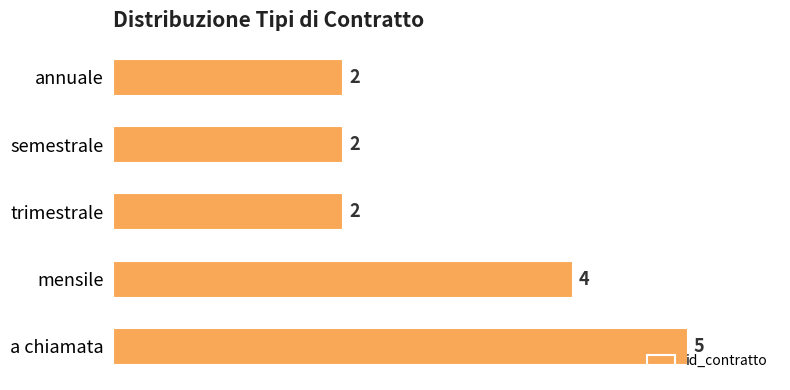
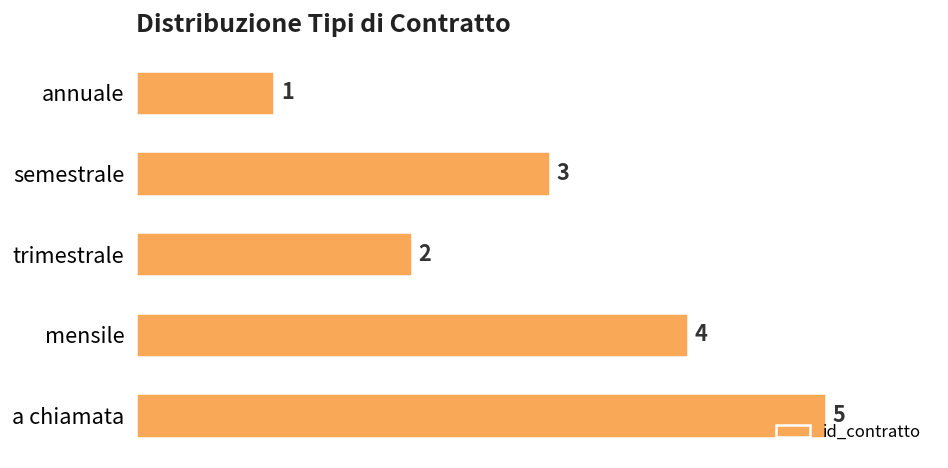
annuale: 2 -> 1
semestrale: 2 -> 3
